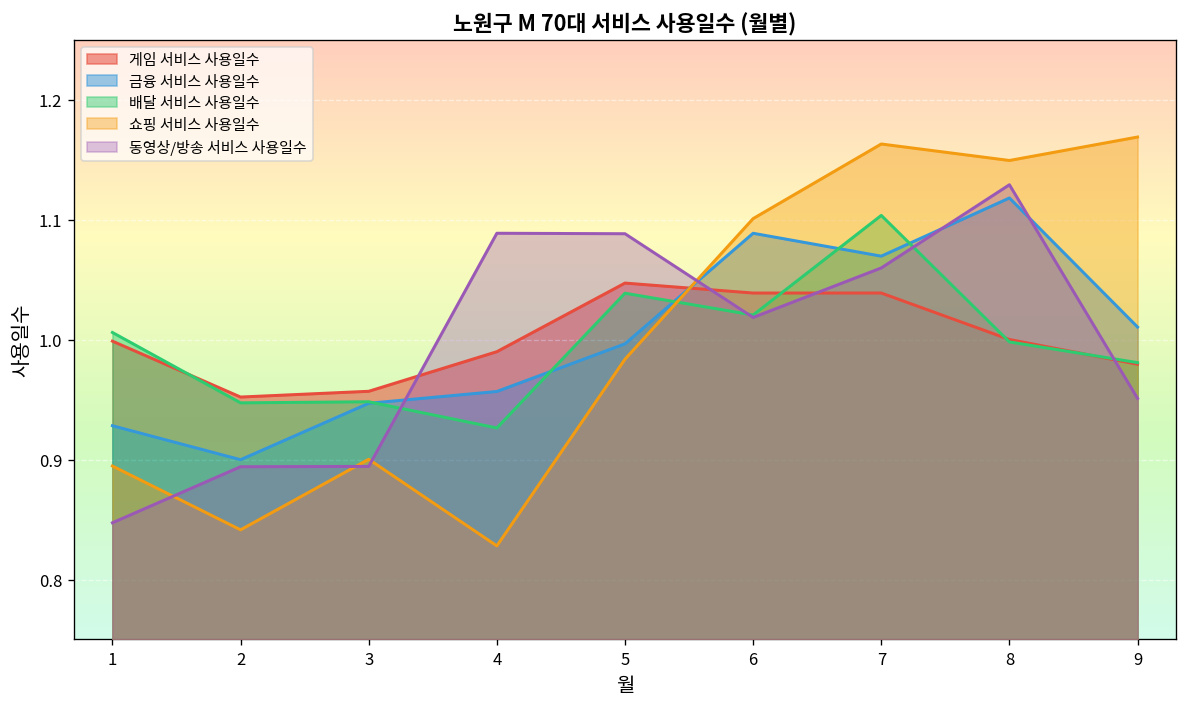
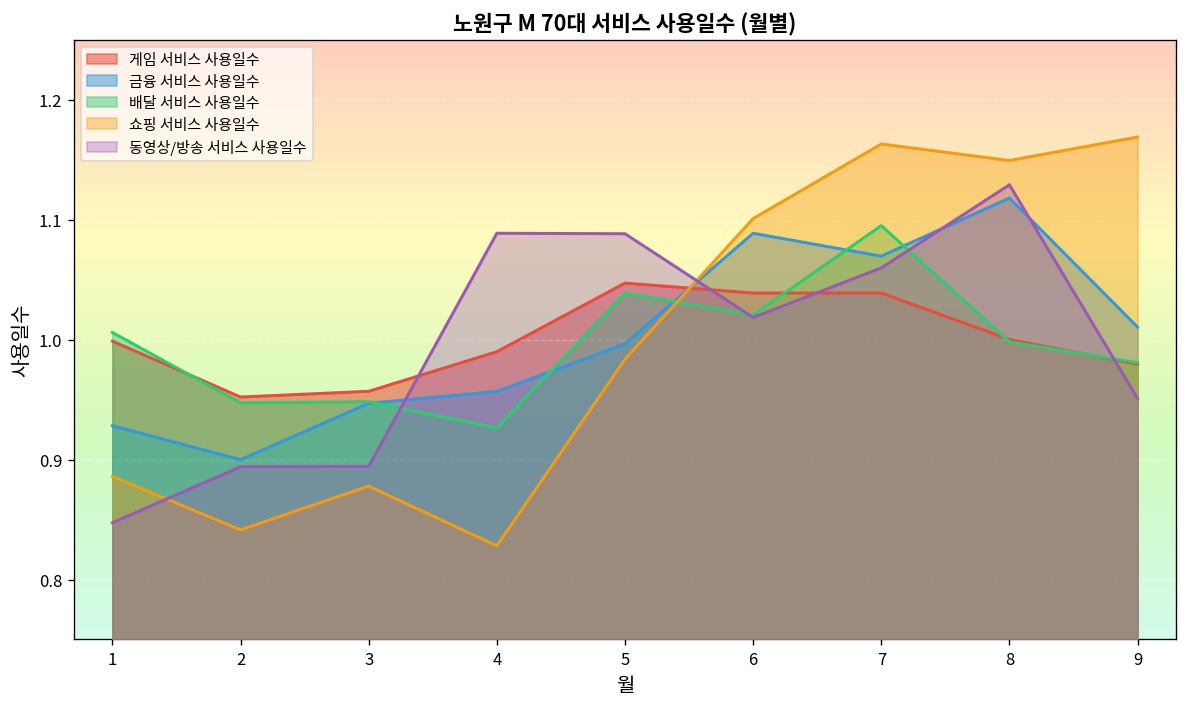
쇼핑 서비스 사용일수, 1: 0.895 -> 0.886
쇼핑 서비스 사용일수, 3: 0.90 -> 0.88
배달 서비스 사용일수, 7: 1.104 -> 1.095
